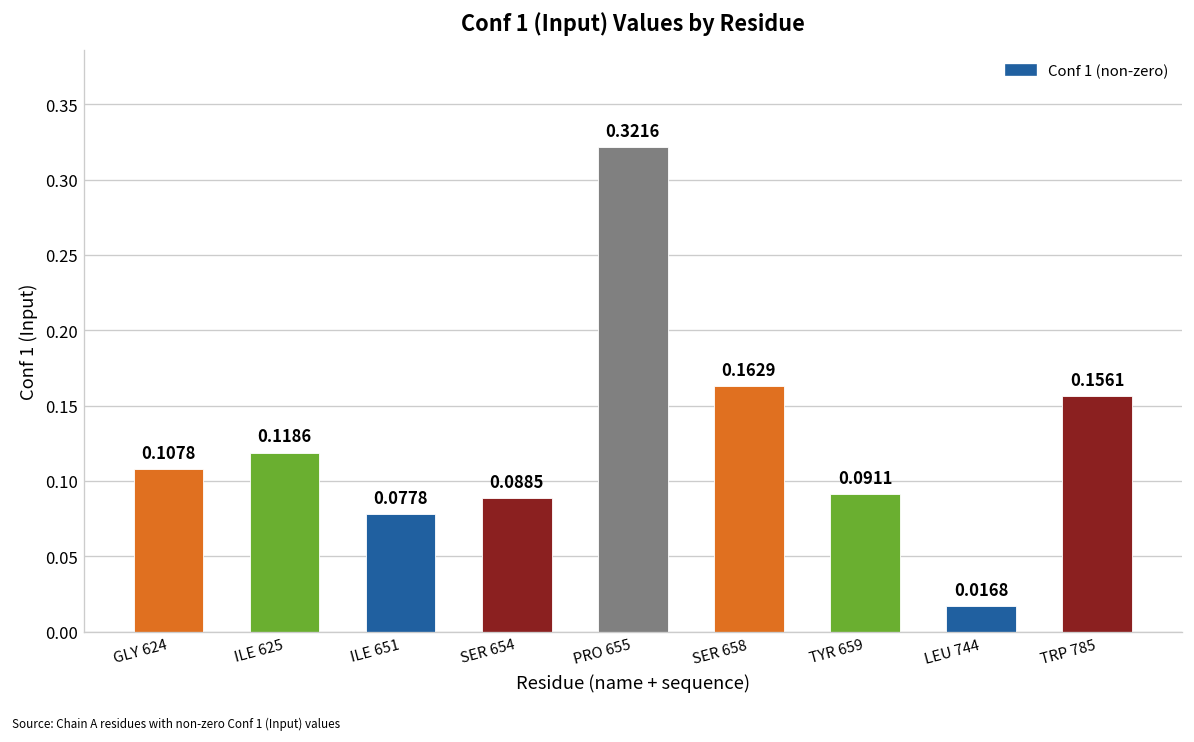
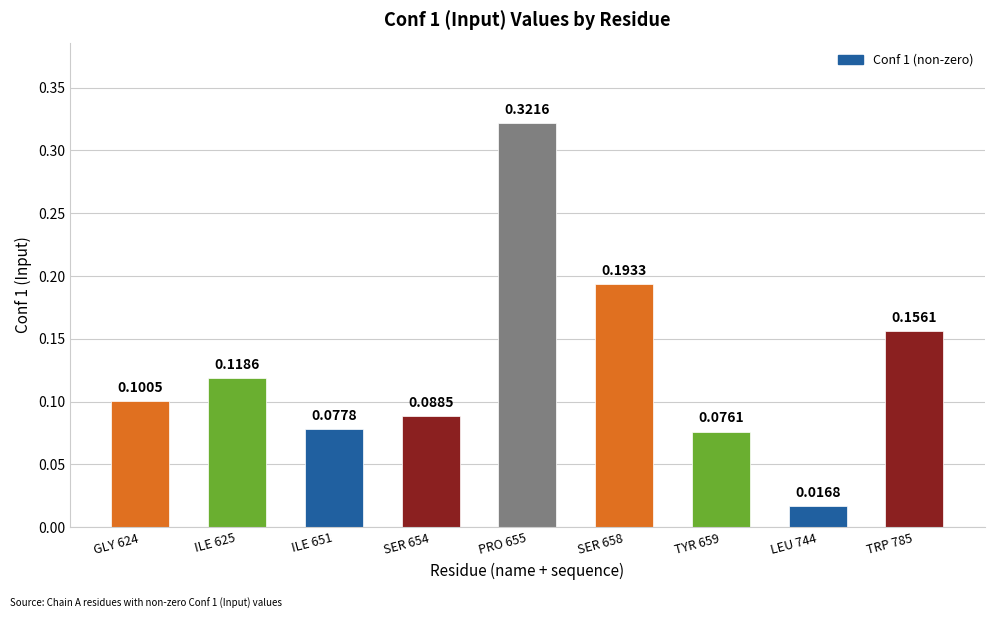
GLY 624: 0.1078 -> 0.1005
SER 658: 0.1629 -> 0.1933
TYR 659: 0.0911 -> 0.0761
